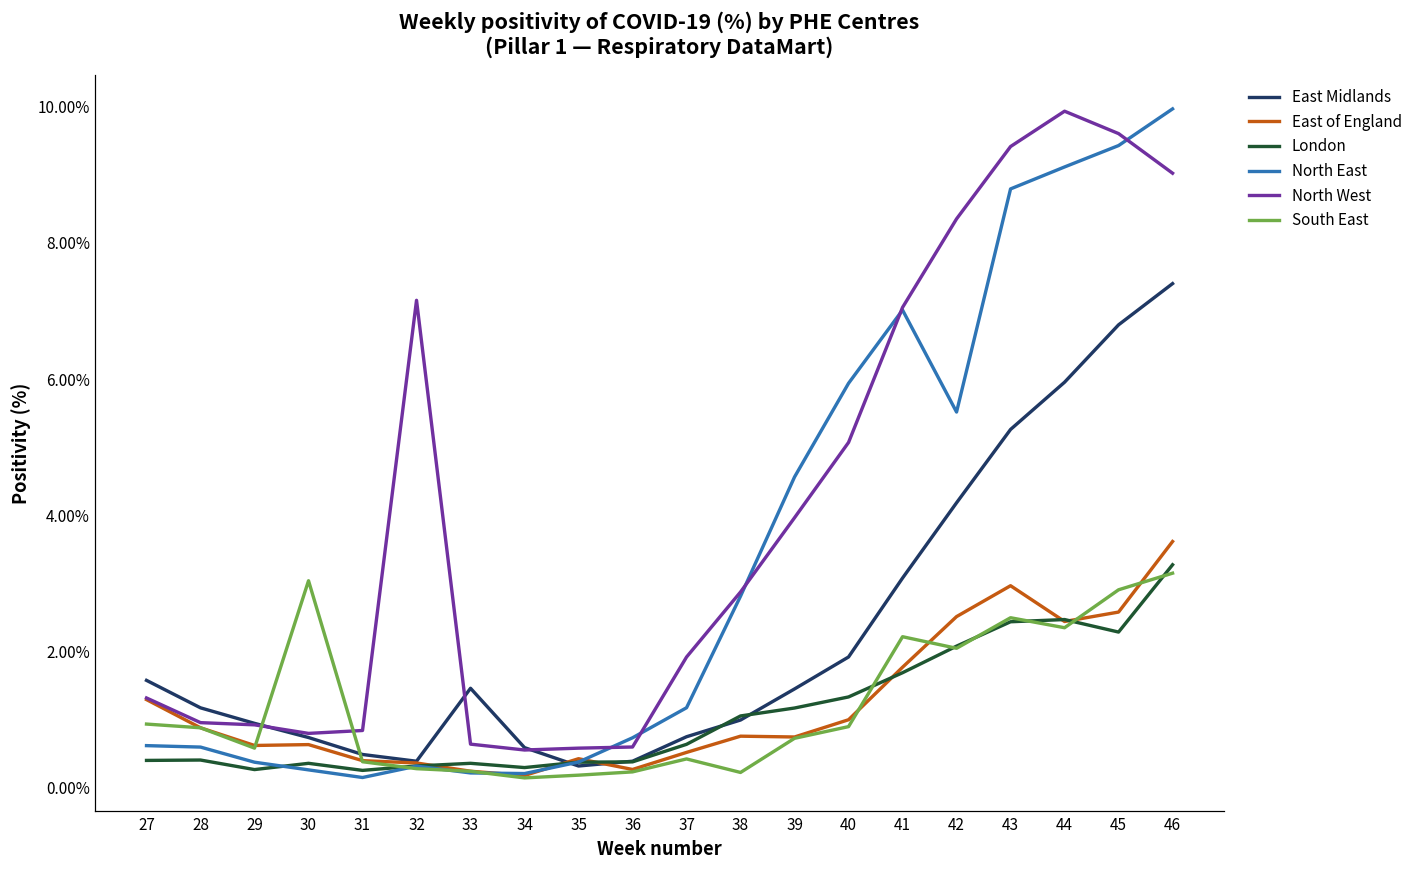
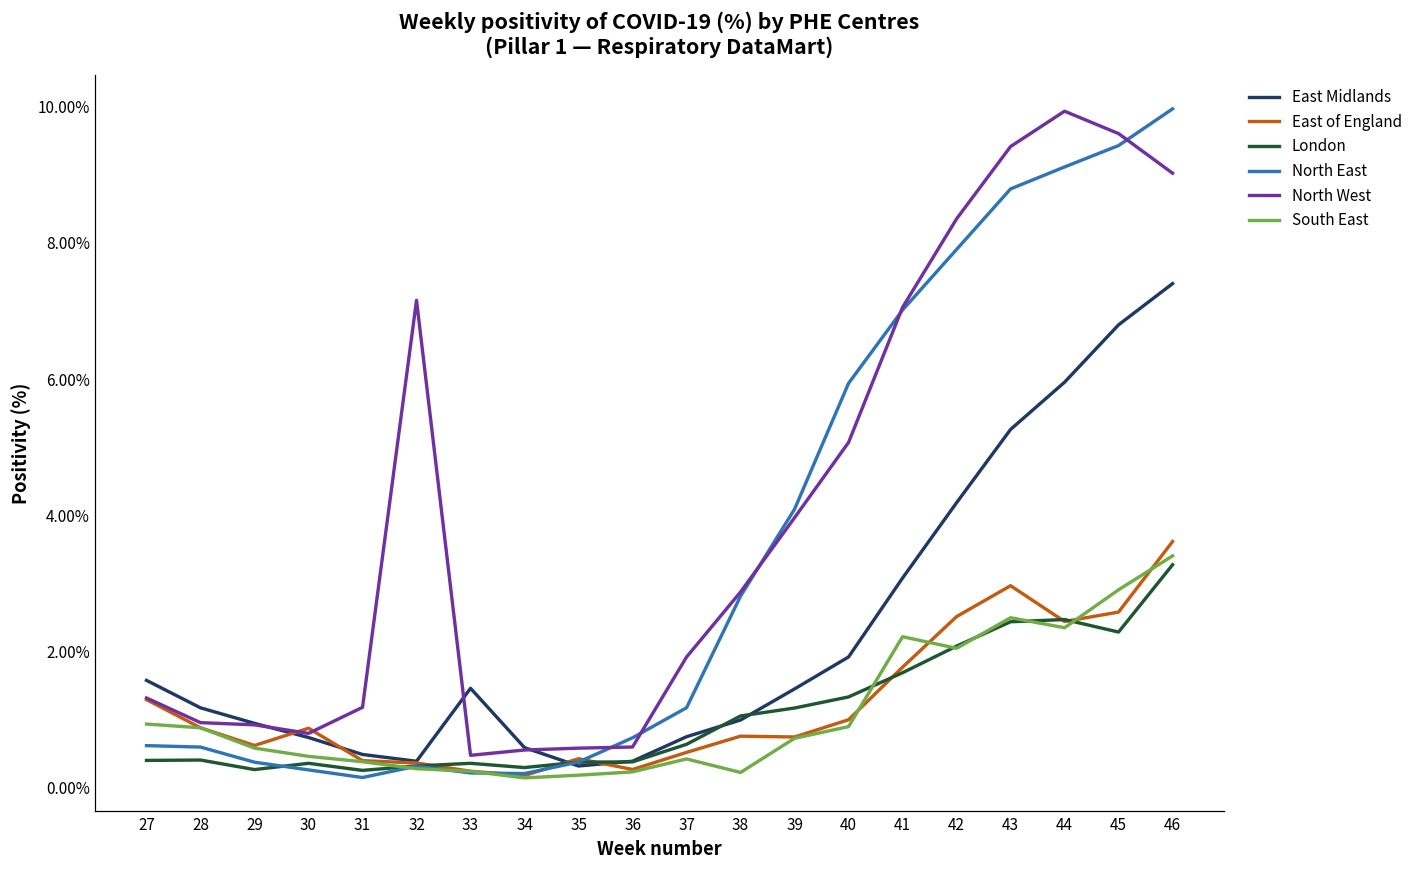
East of England, 30: 0.6% -> 0.9%
South East, 30: 3.0% -> 0.5%
North West, 31: 0.8% -> 1.2%
North West, 33: 0.6% -> 0.5%
North East, 39: 4.6% -> 4.1%
North East, 42: 5.5% -> 7.9%
South East, 46: 3.2% -> 3.4%
